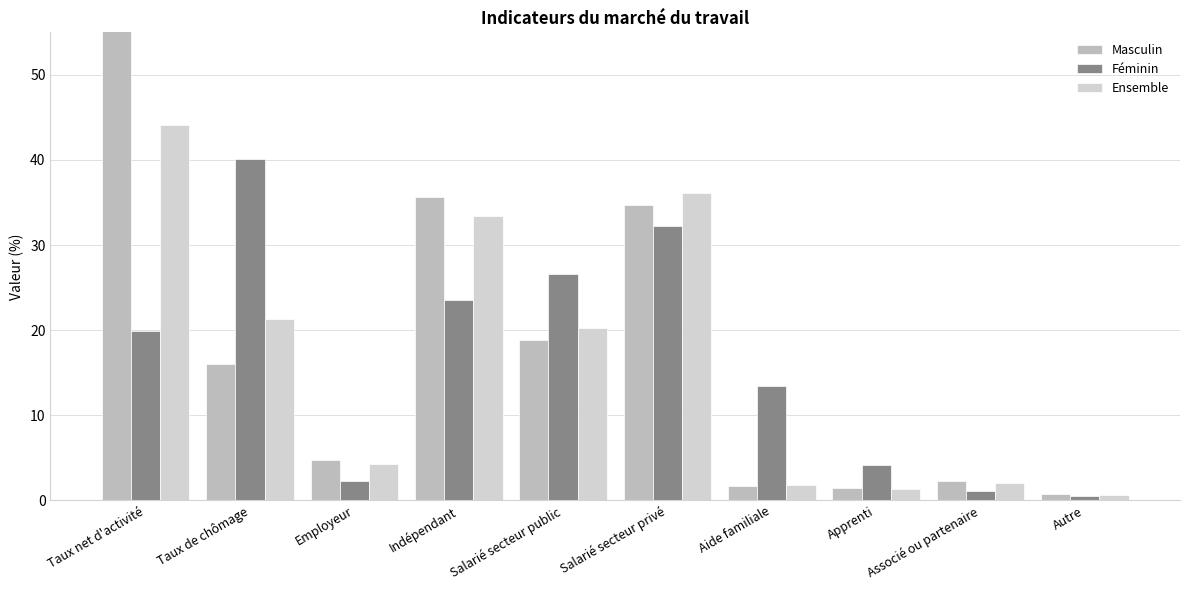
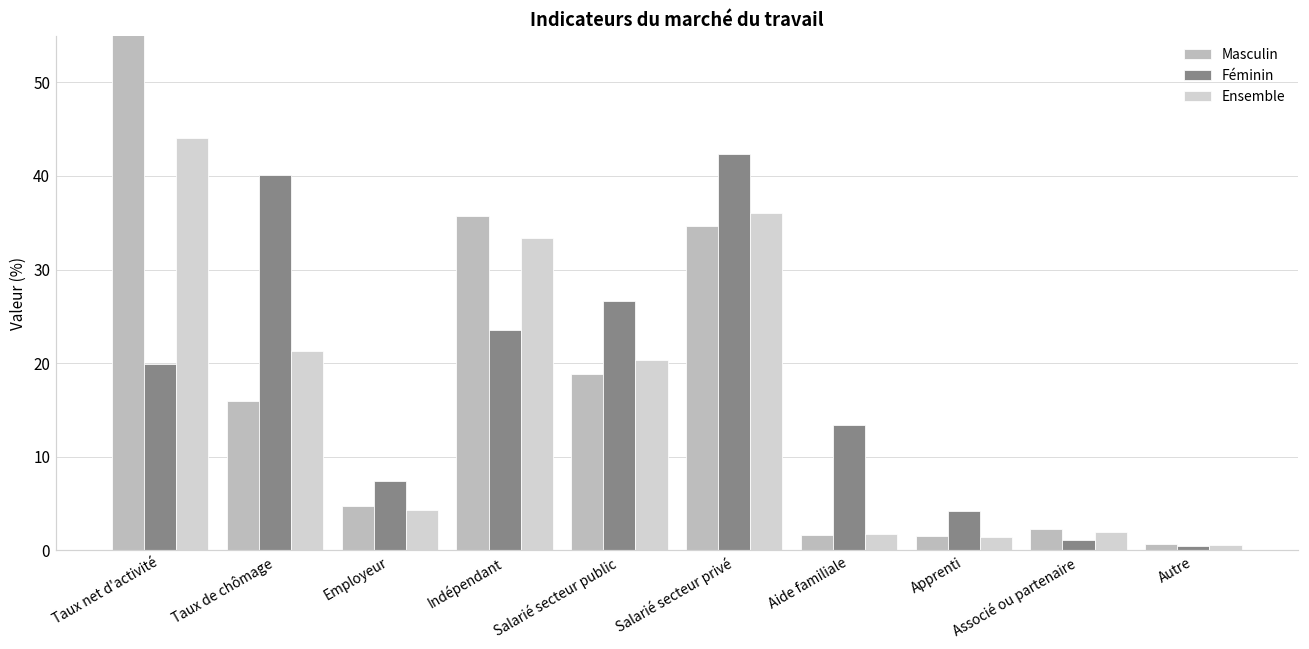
Féminin, Employeur: 2 -> 7
Féminin, Salarié secteur privé: 32 -> 42
